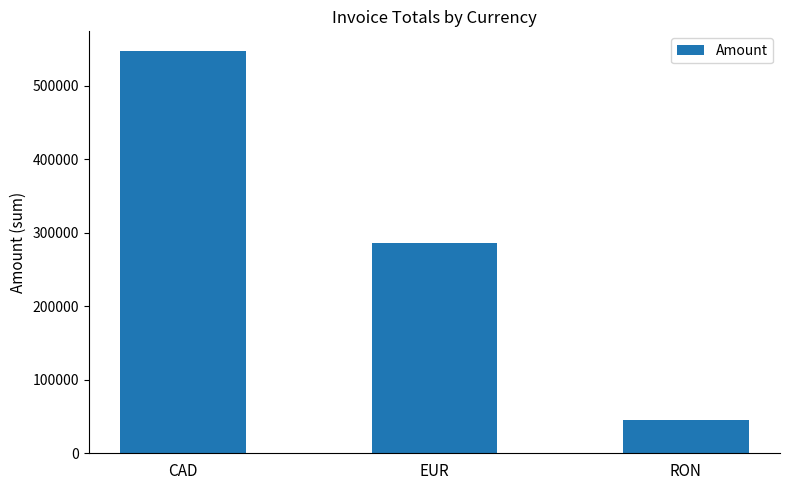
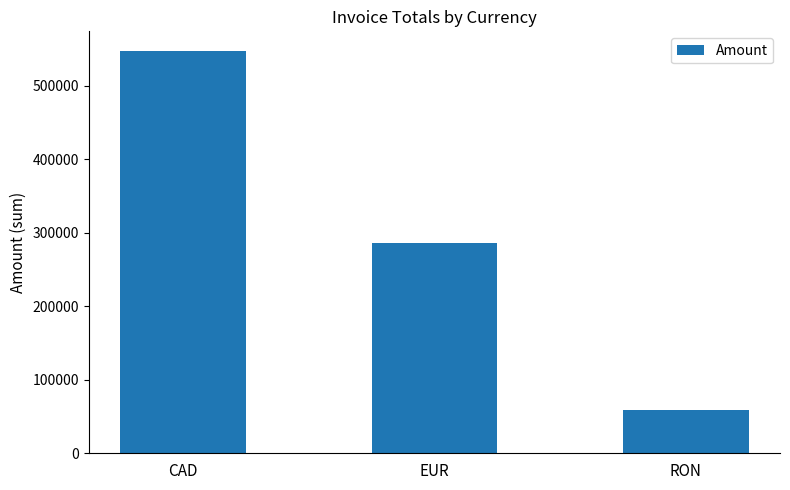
RON: 50000 -> 60000
